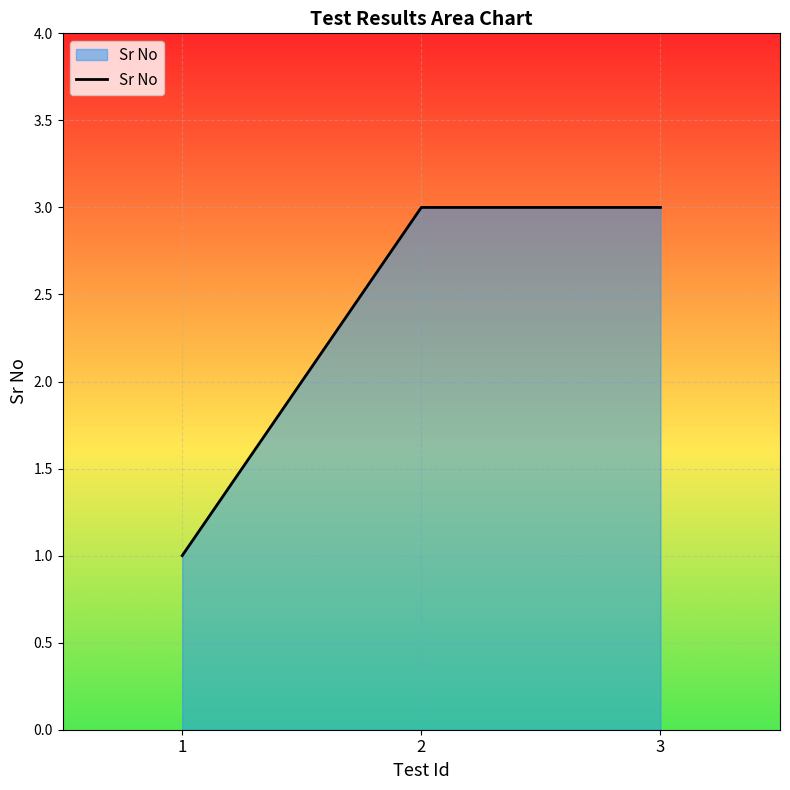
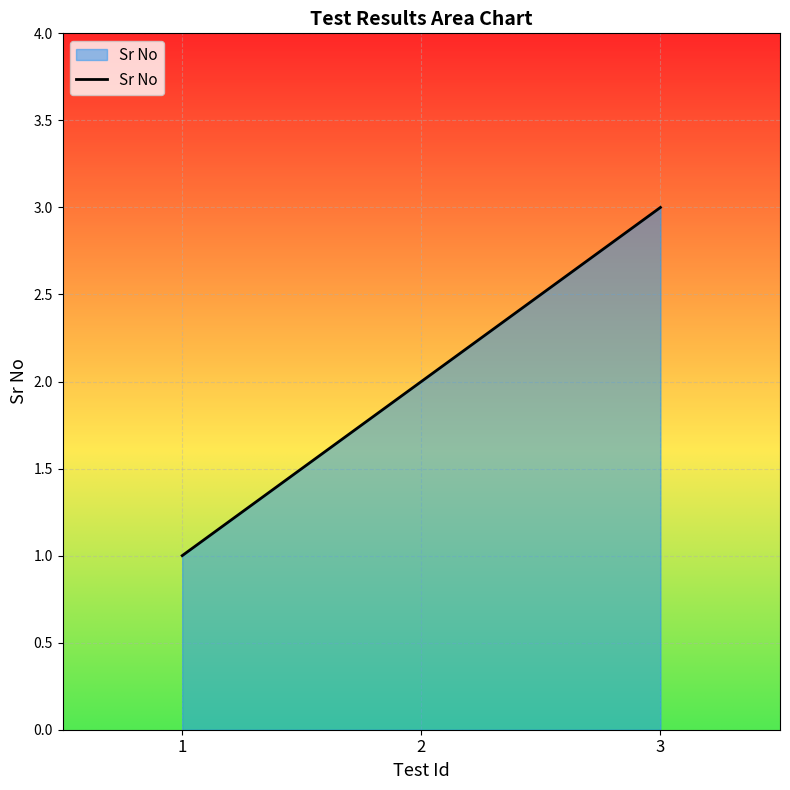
2: 3 -> 2
